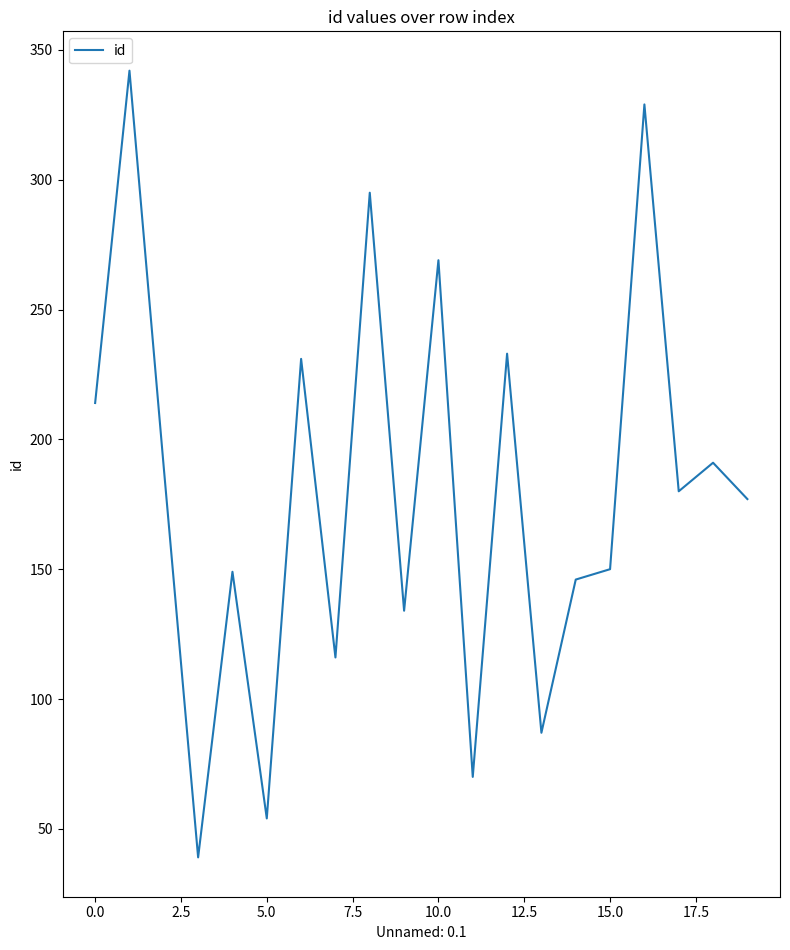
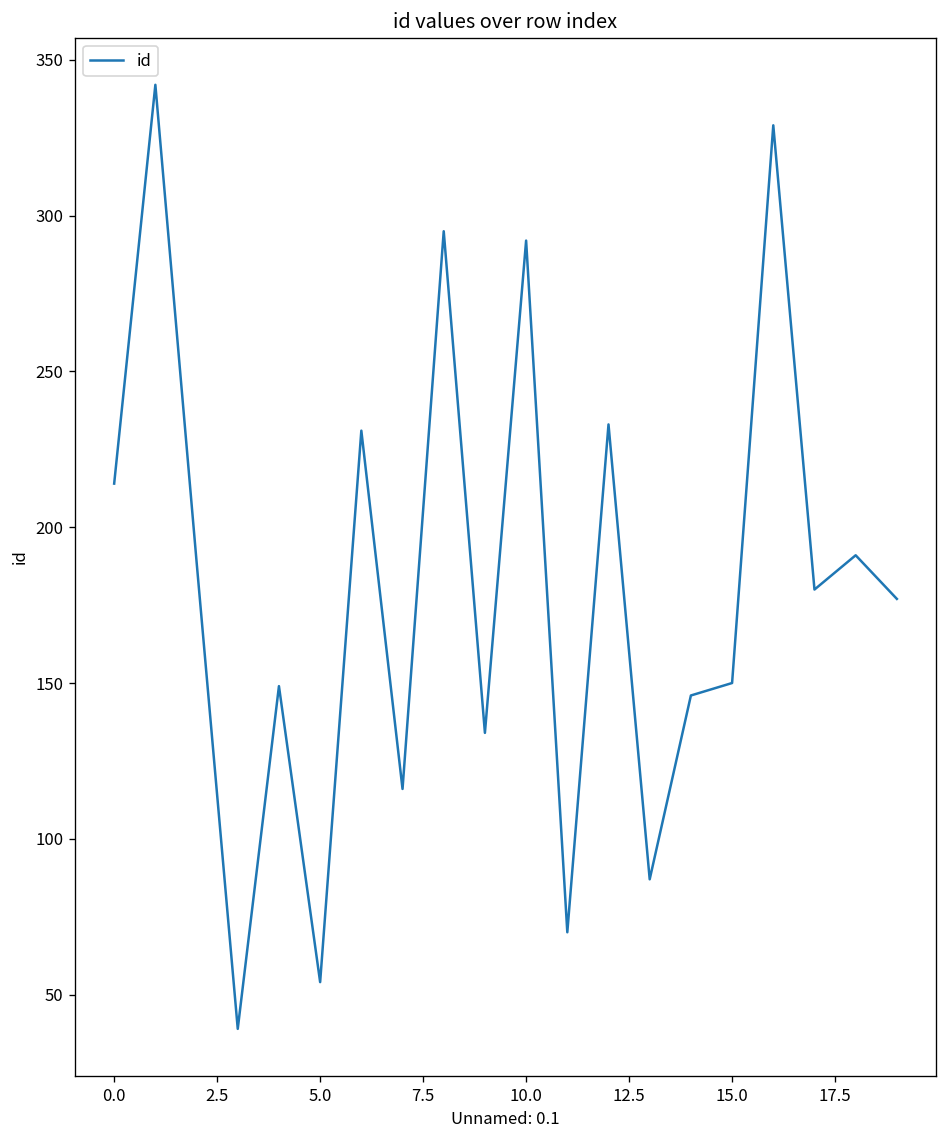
10.0: 269 -> 292
